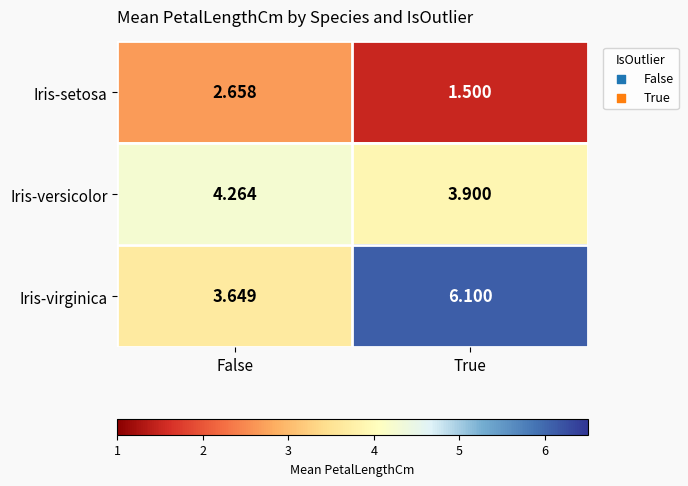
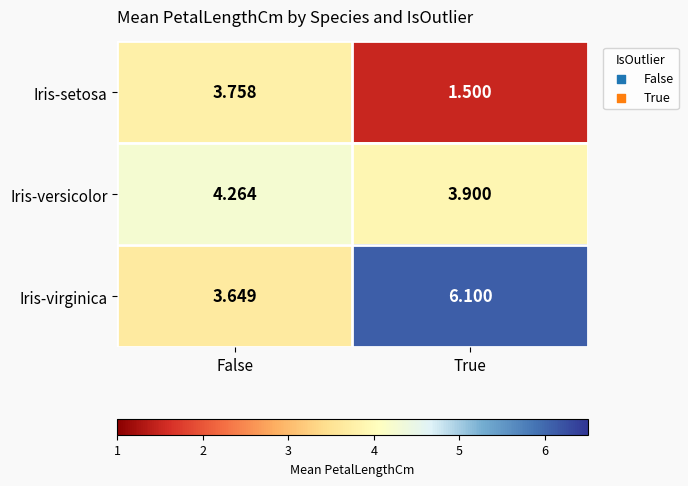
Iris-setosa, False: 2.658 -> 3.758
